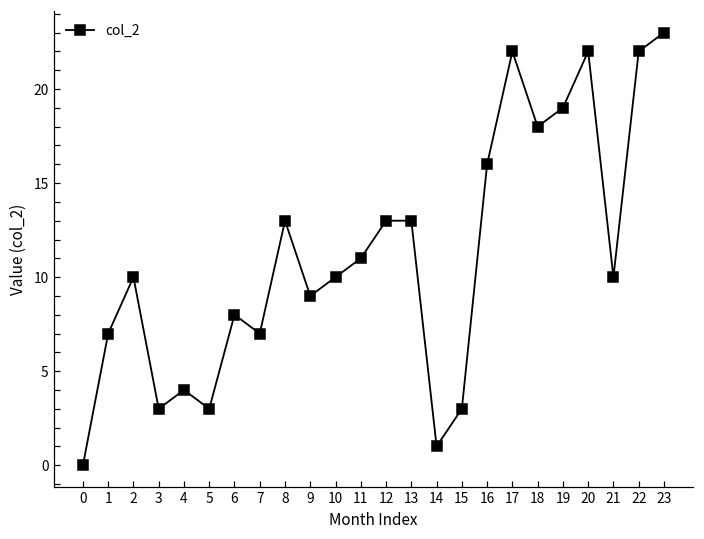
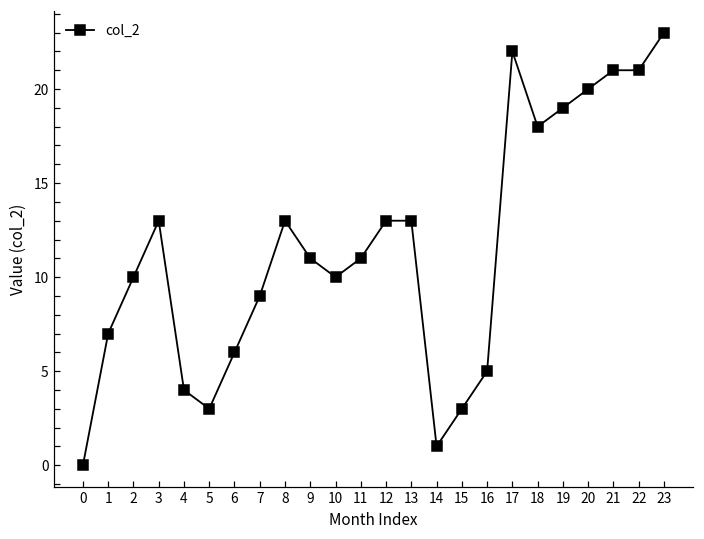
3: 3 -> 13
6: 8 -> 6
7: 7 -> 9
9: 9 -> 11
16: 16 -> 5
20: 22 -> 20
21: 10 -> 21
22: 22 -> 21
